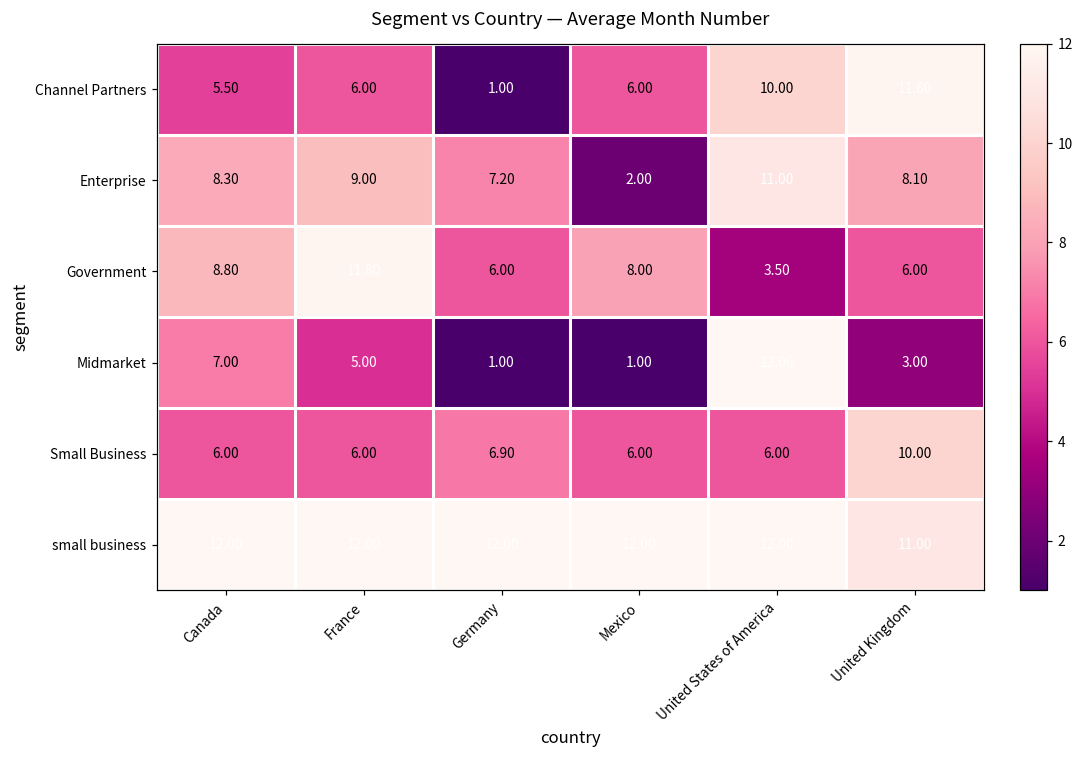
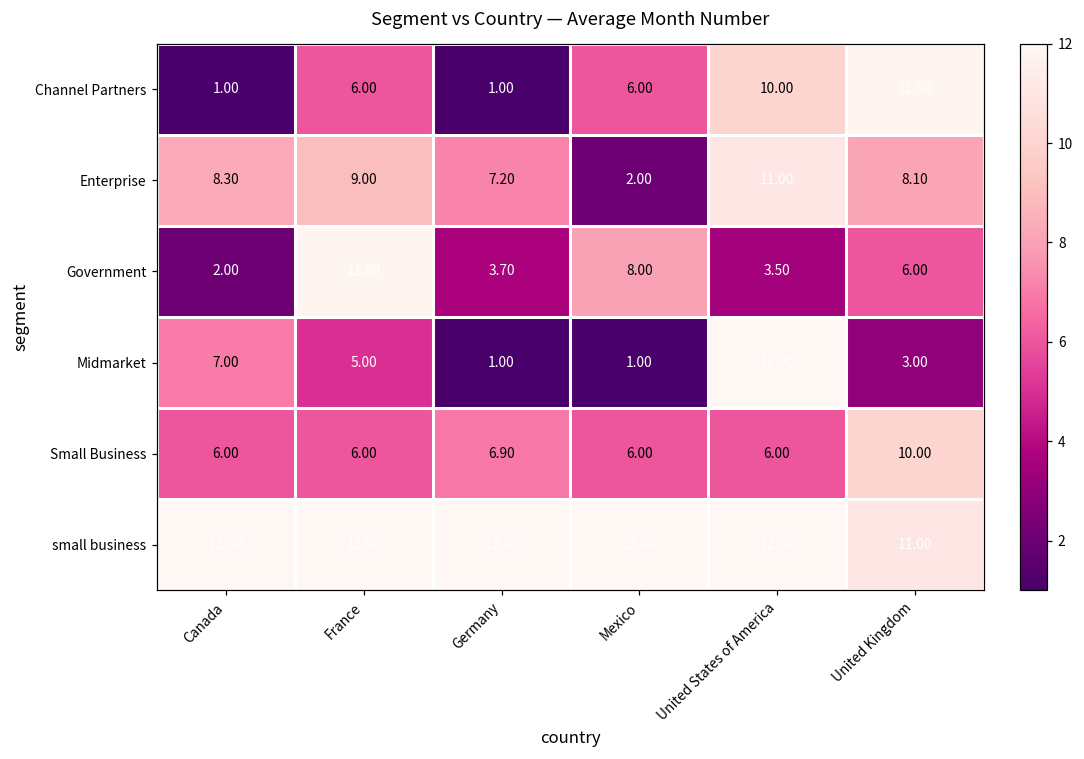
Channel Partners, Canada: 5.50 -> 1.00
Government, Canada: 8.80 -> 2.00
Government, Germany: 6.00 -> 3.70
